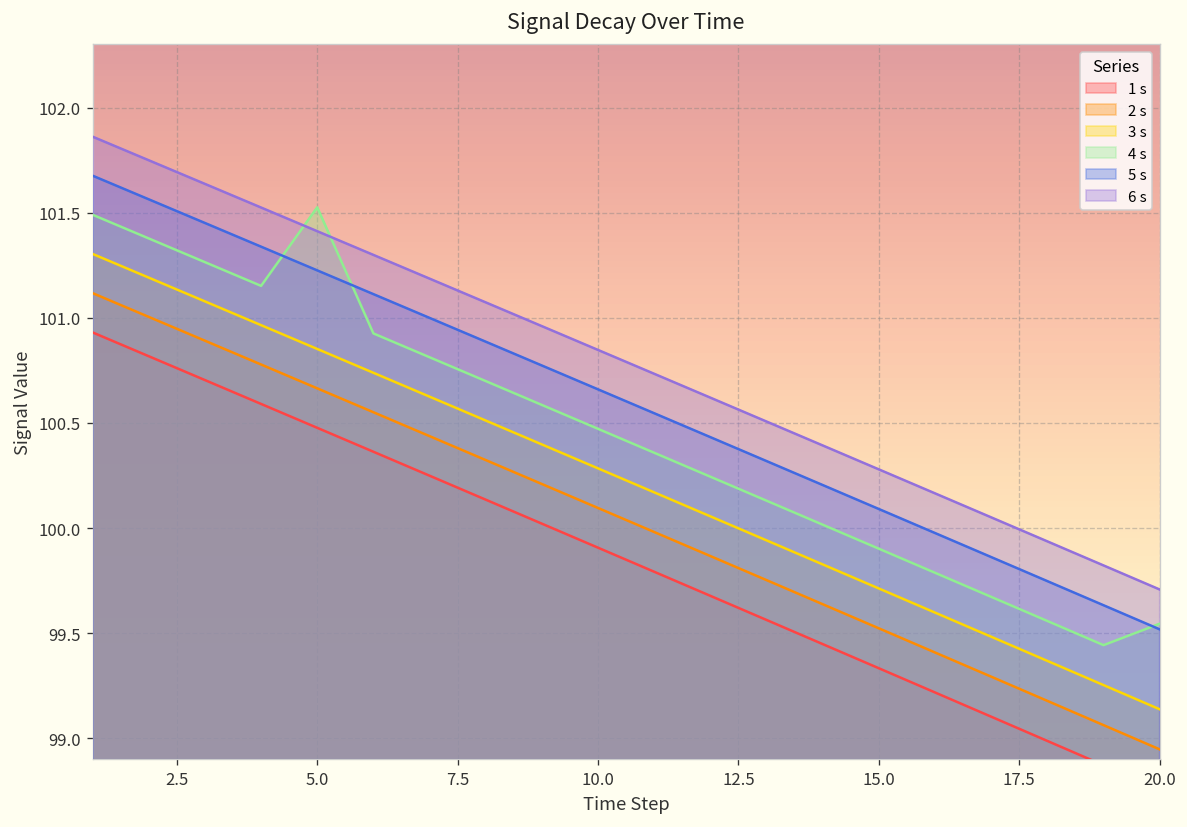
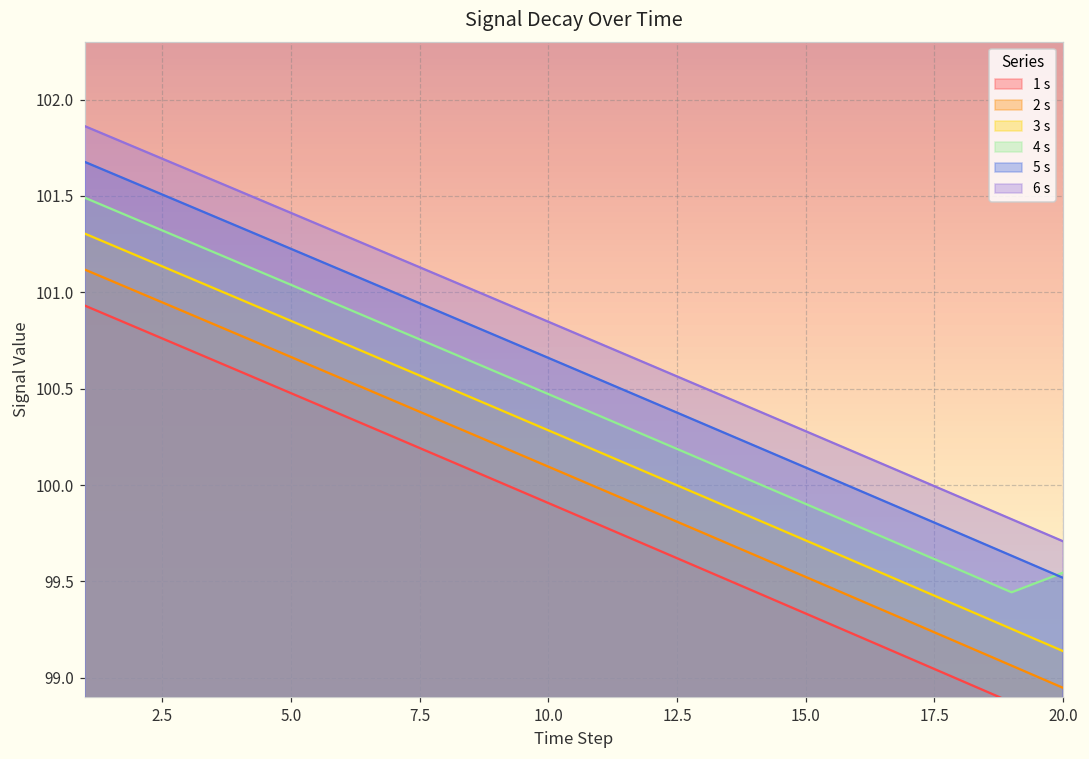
4 s, 5.0: 101.53 -> 101.04
